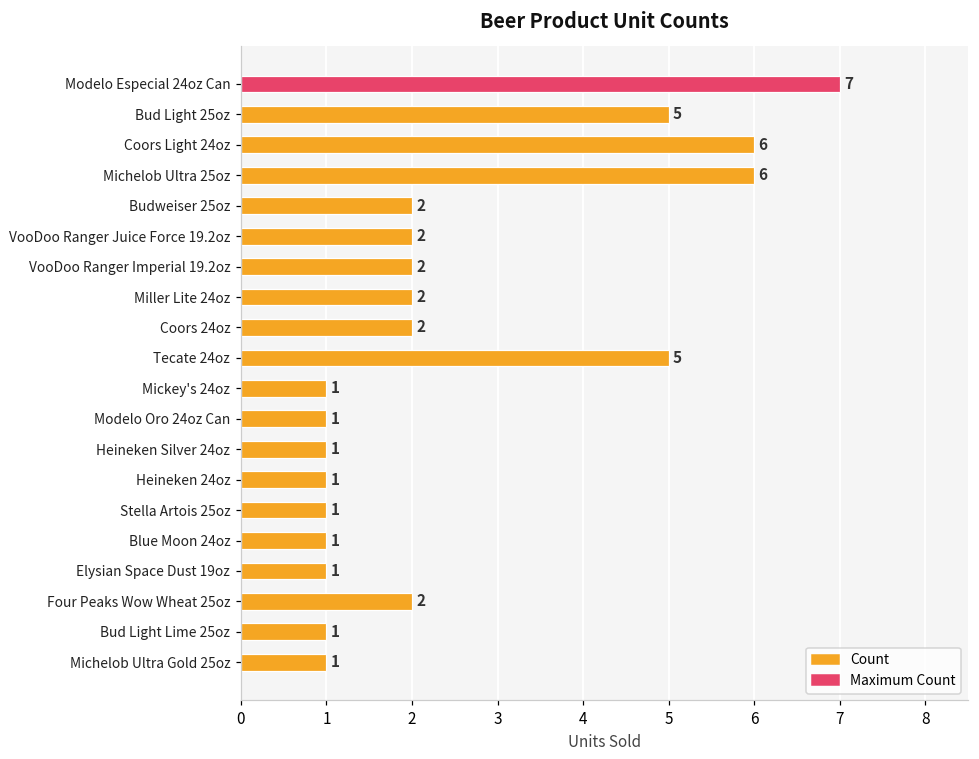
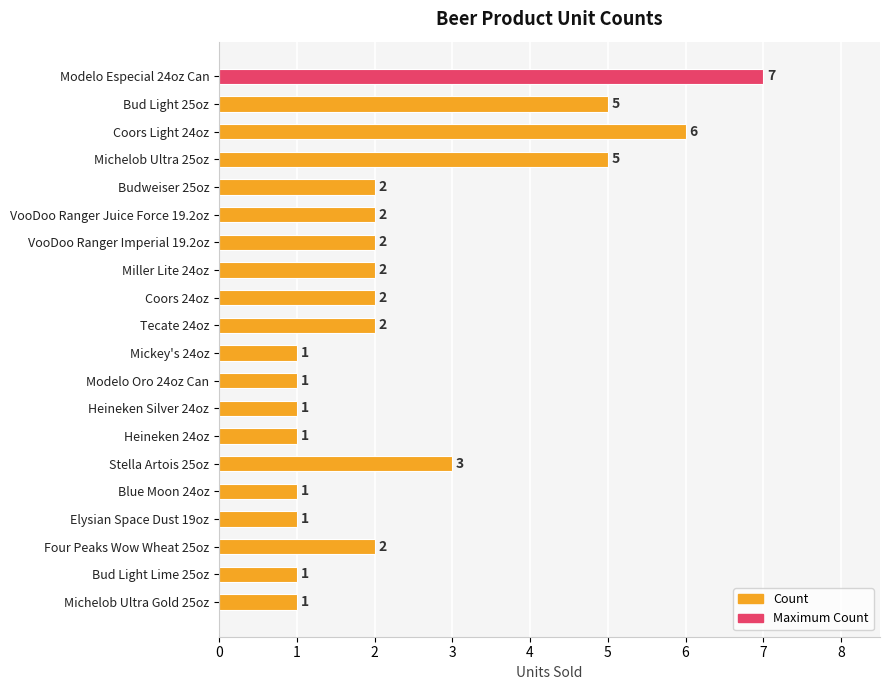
Count, Michelob Ultra 25oz: 6 -> 5
Count, Tecate 24oz: 5 -> 2
Count, Stella Artois 25oz: 1 -> 3
